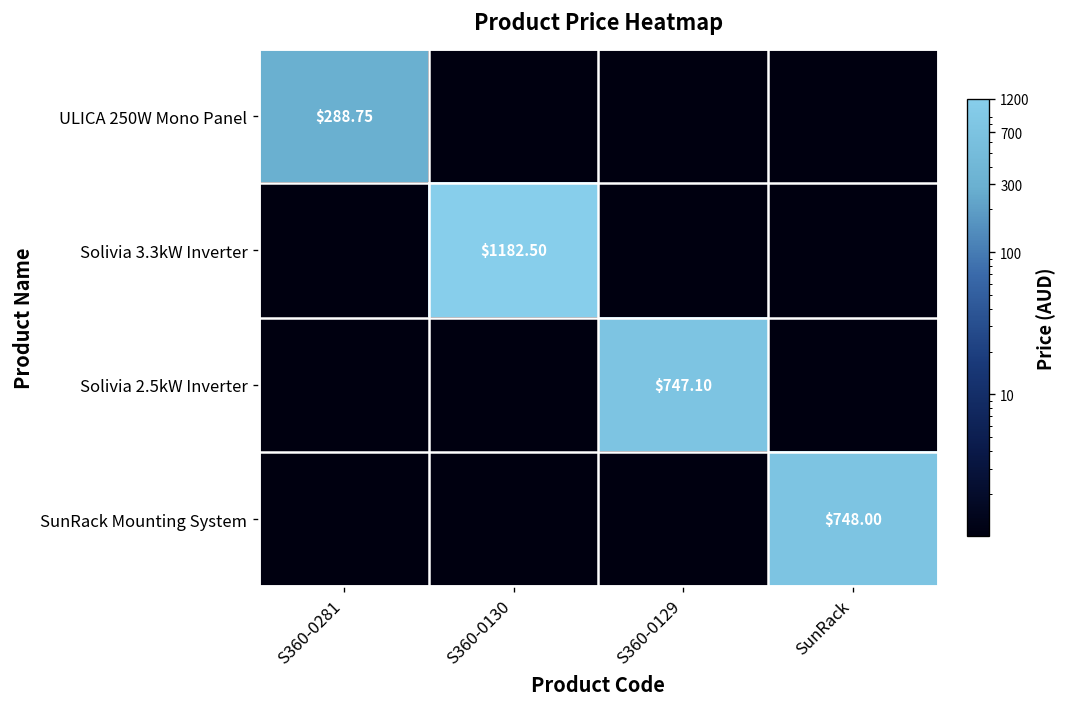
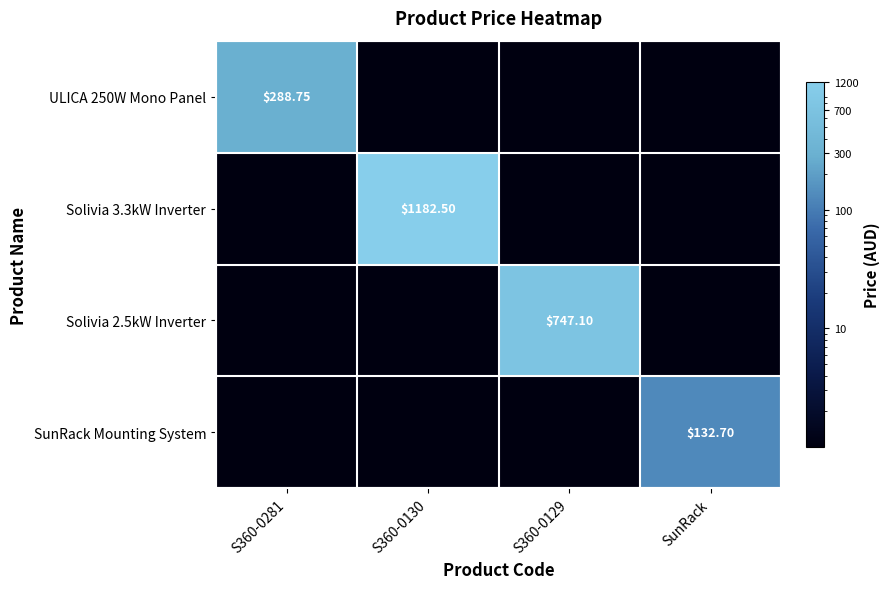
SunRack Mounting System, SunRack: $748.00 -> $132.70
